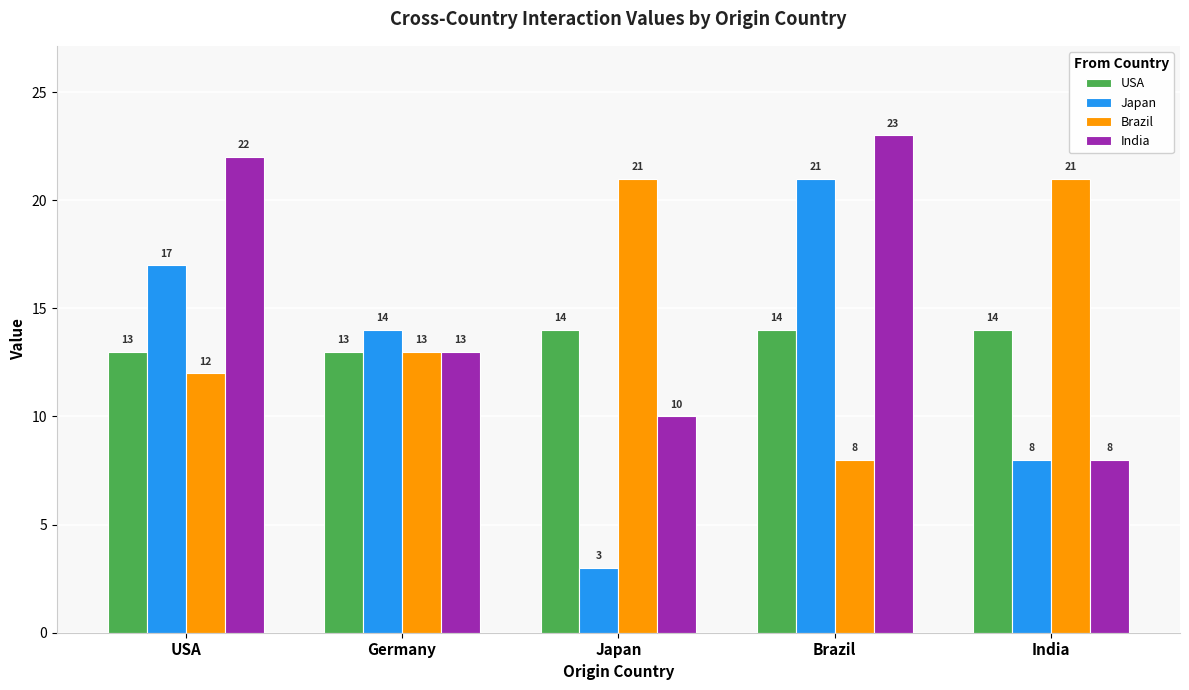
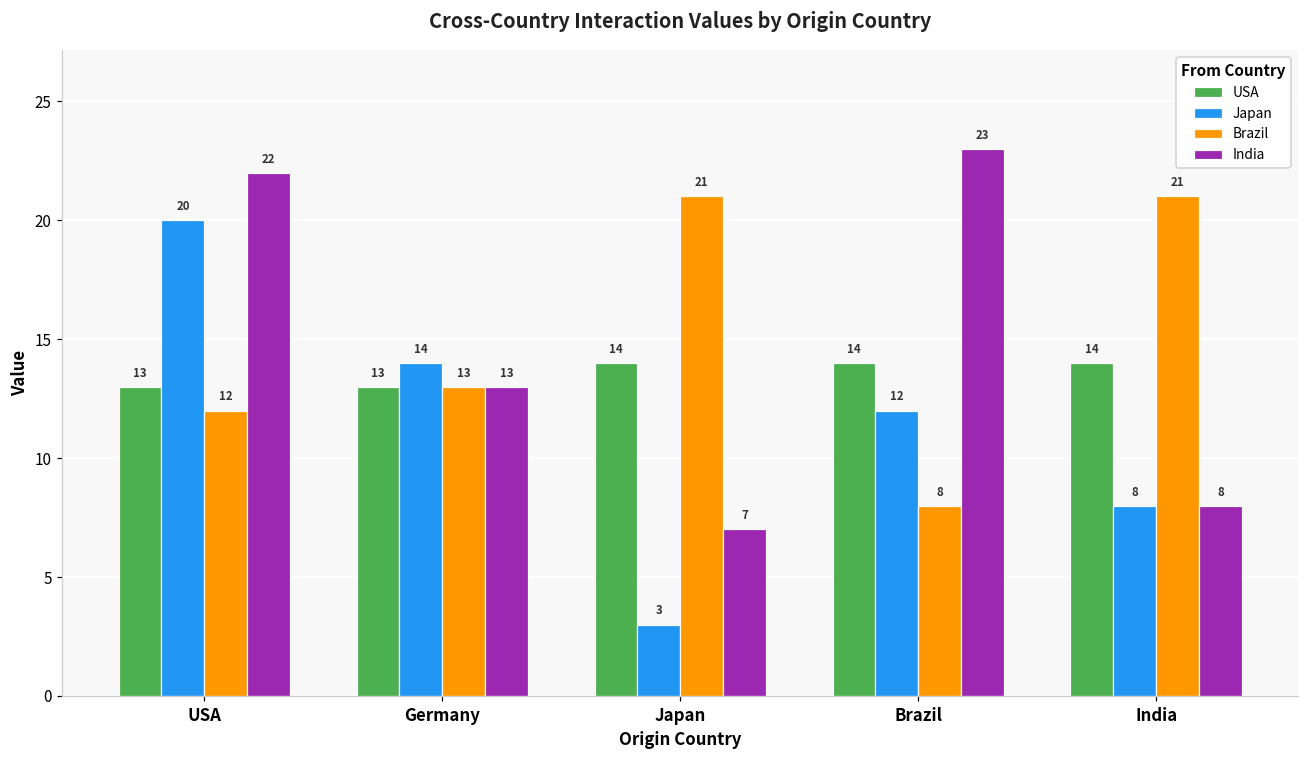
Japan, USA: 17 -> 20
India, Japan: 10 -> 7
Japan, Brazil: 21 -> 12
